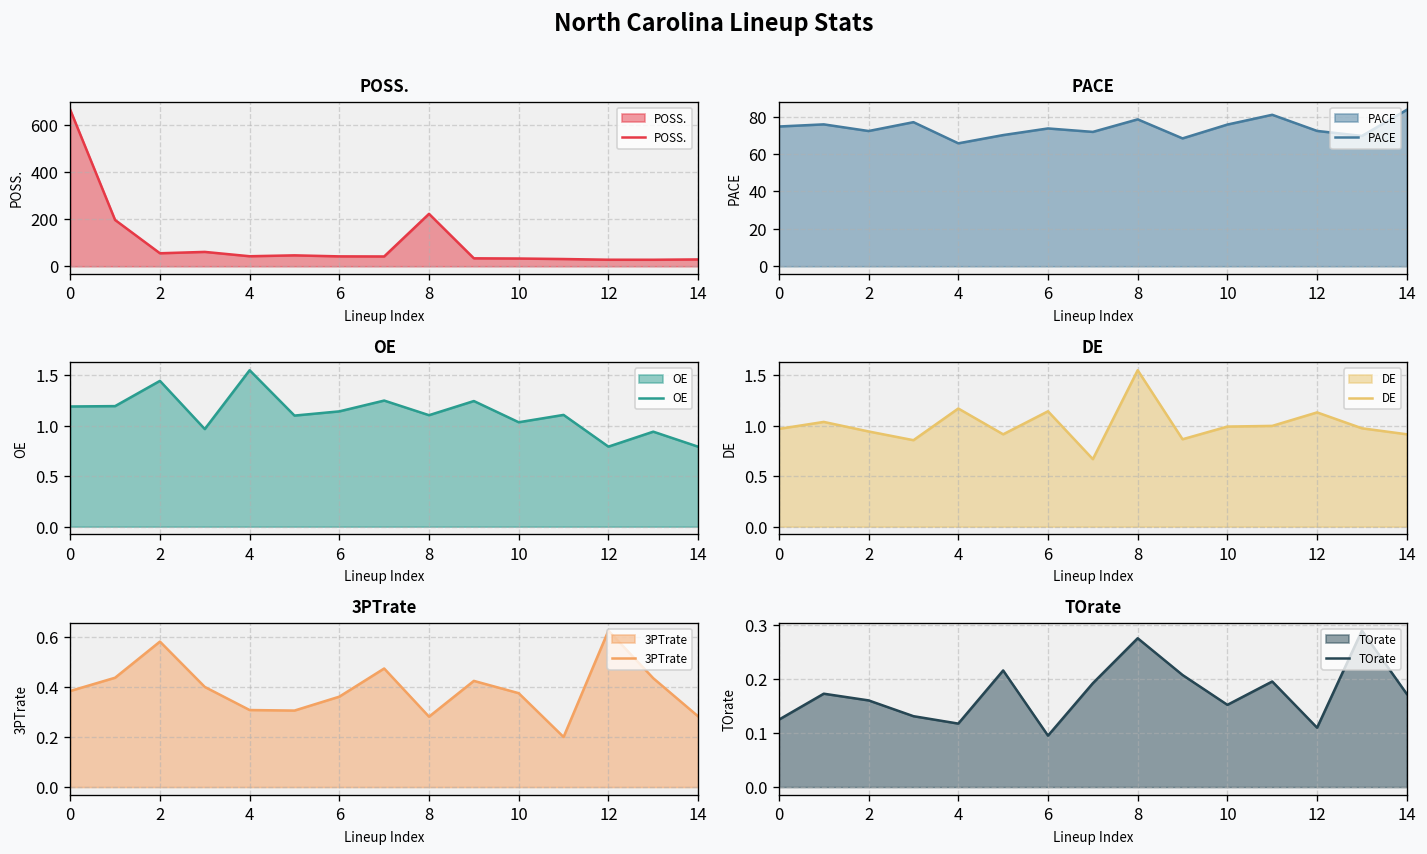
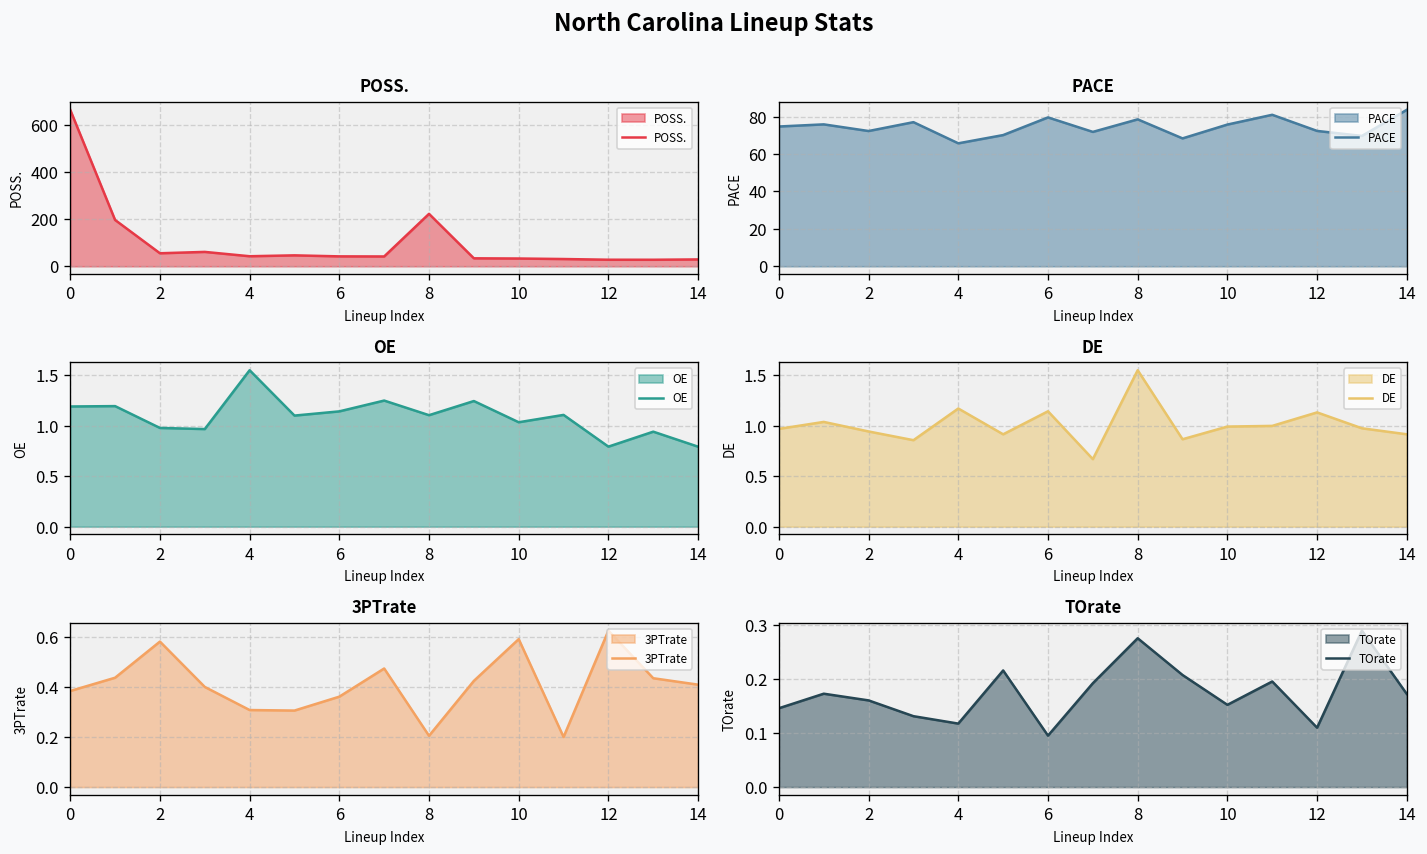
PACE, 6: 74 -> 80
OE, 2: 1.4 -> 1.0
3PTrate, 8: 0.28 -> 0.20
3PTrate, 10: 0.38 -> 0.59
3PTrate, 14: 0.28 -> 0.41
TOrate, 0: 0.12 -> 0.15
